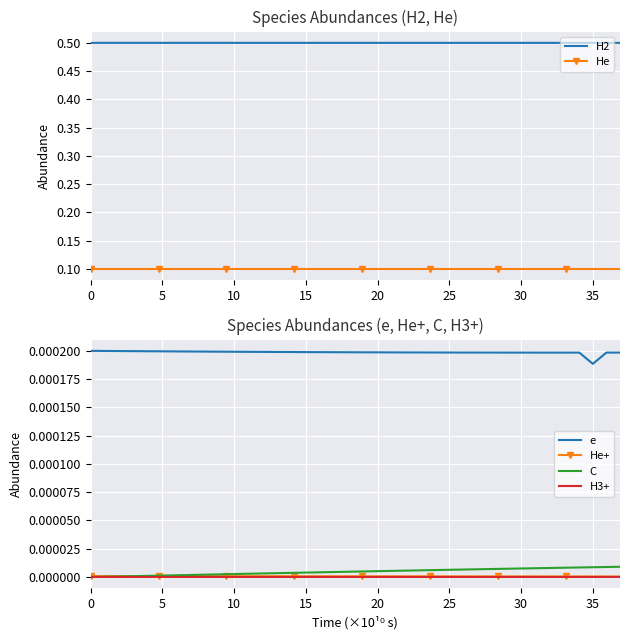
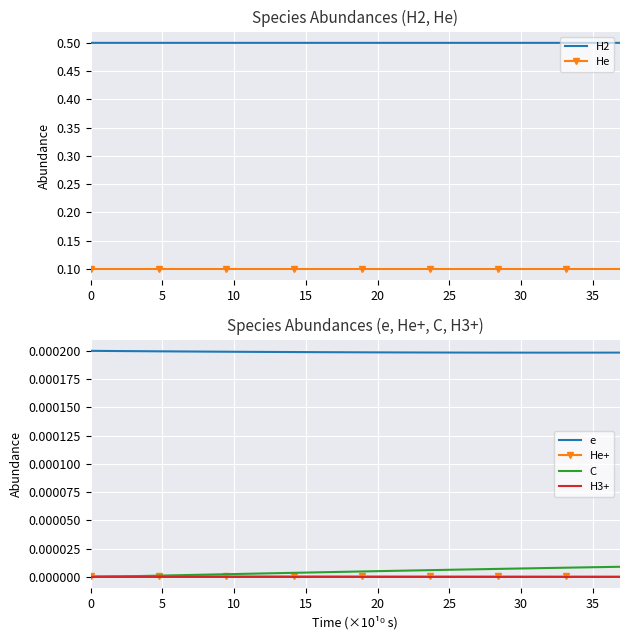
Species Abundances (e, He+, C, H3+), e, 35: 0.000189 -> 0.000198
